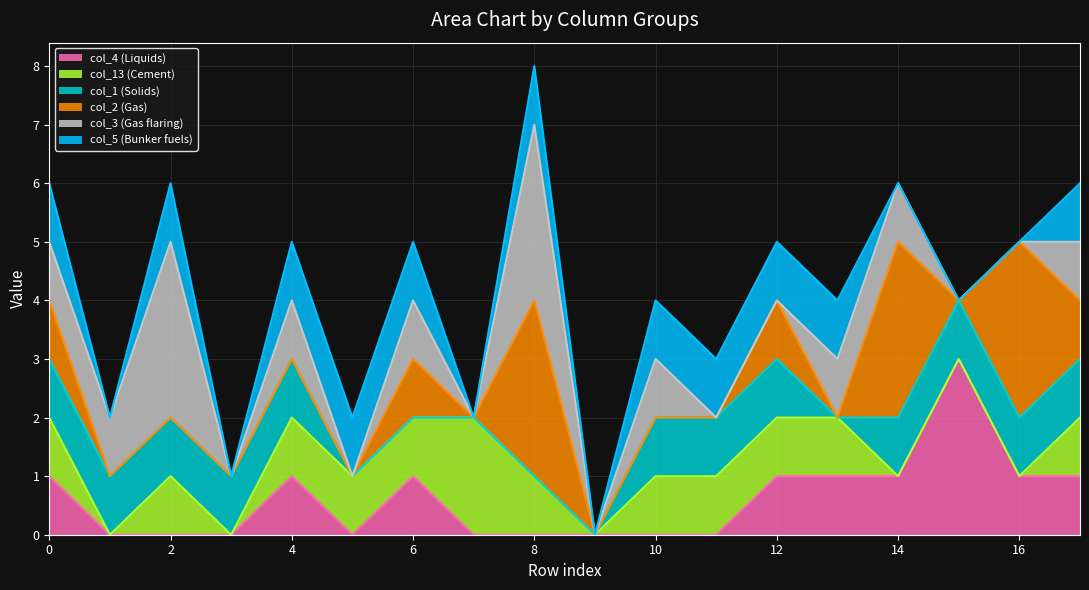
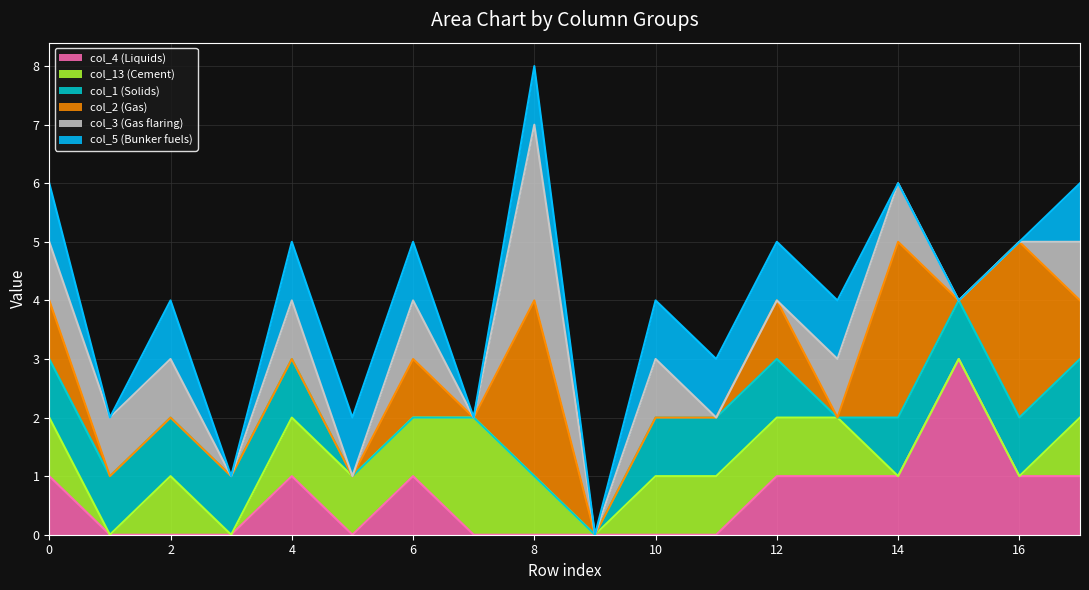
col_3 (Gas flaring), 2: 3 -> 1
